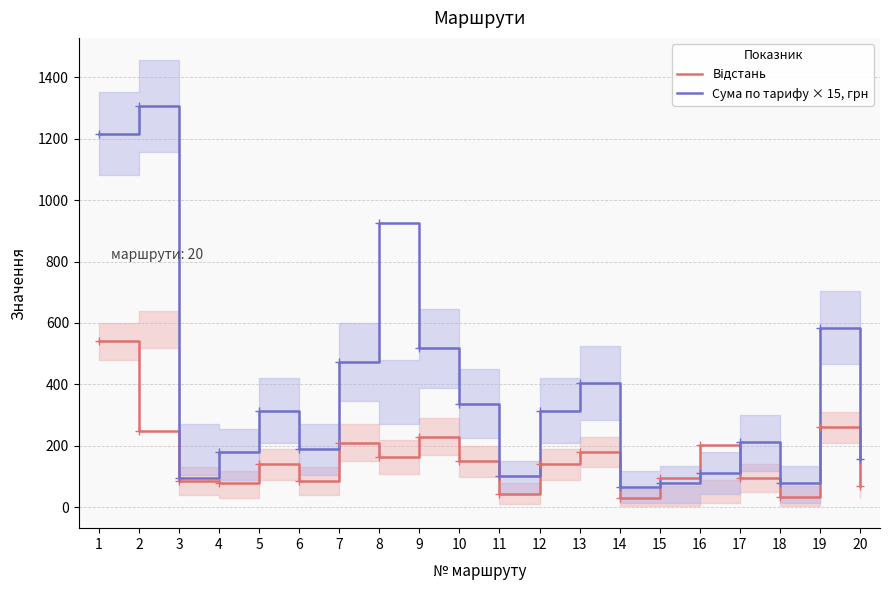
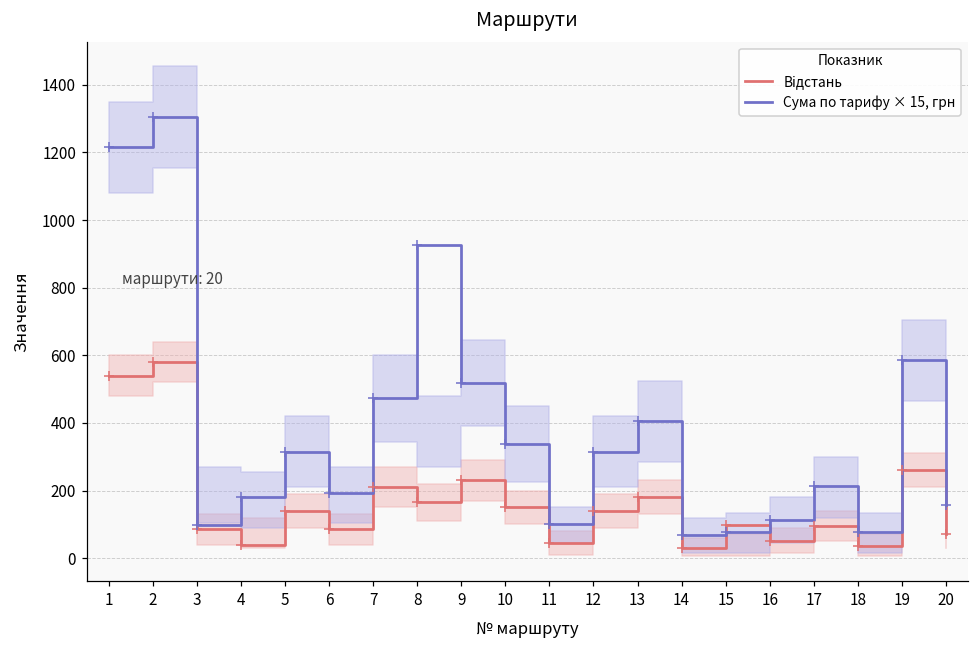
Відстань, 2: 250 -> 580
Відстань, 4: 80 -> 40
Відстань, 16: 200 -> 50
